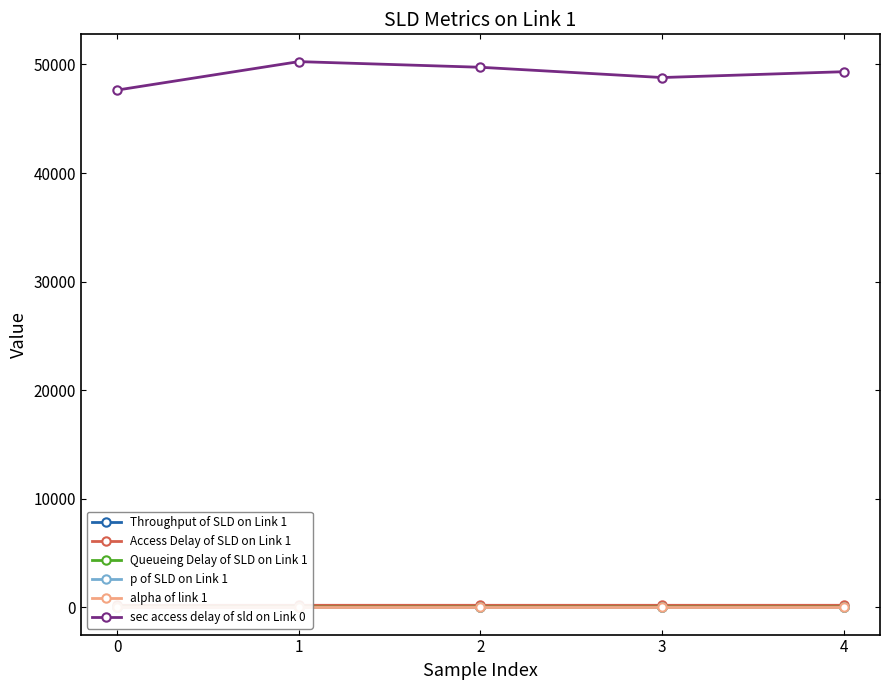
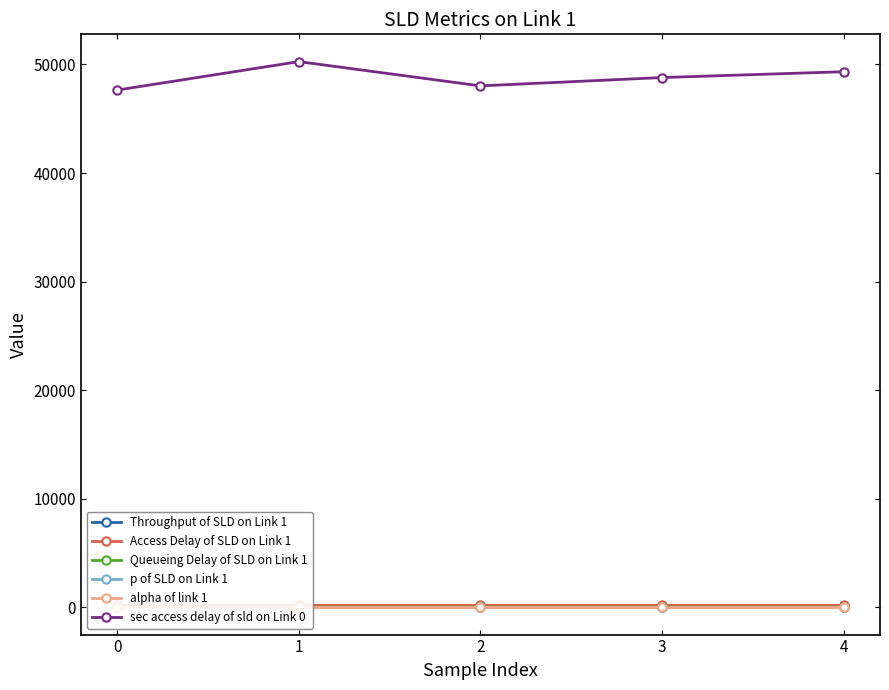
sec access delay of sld on Link 0, 2: 49700 -> 48000
